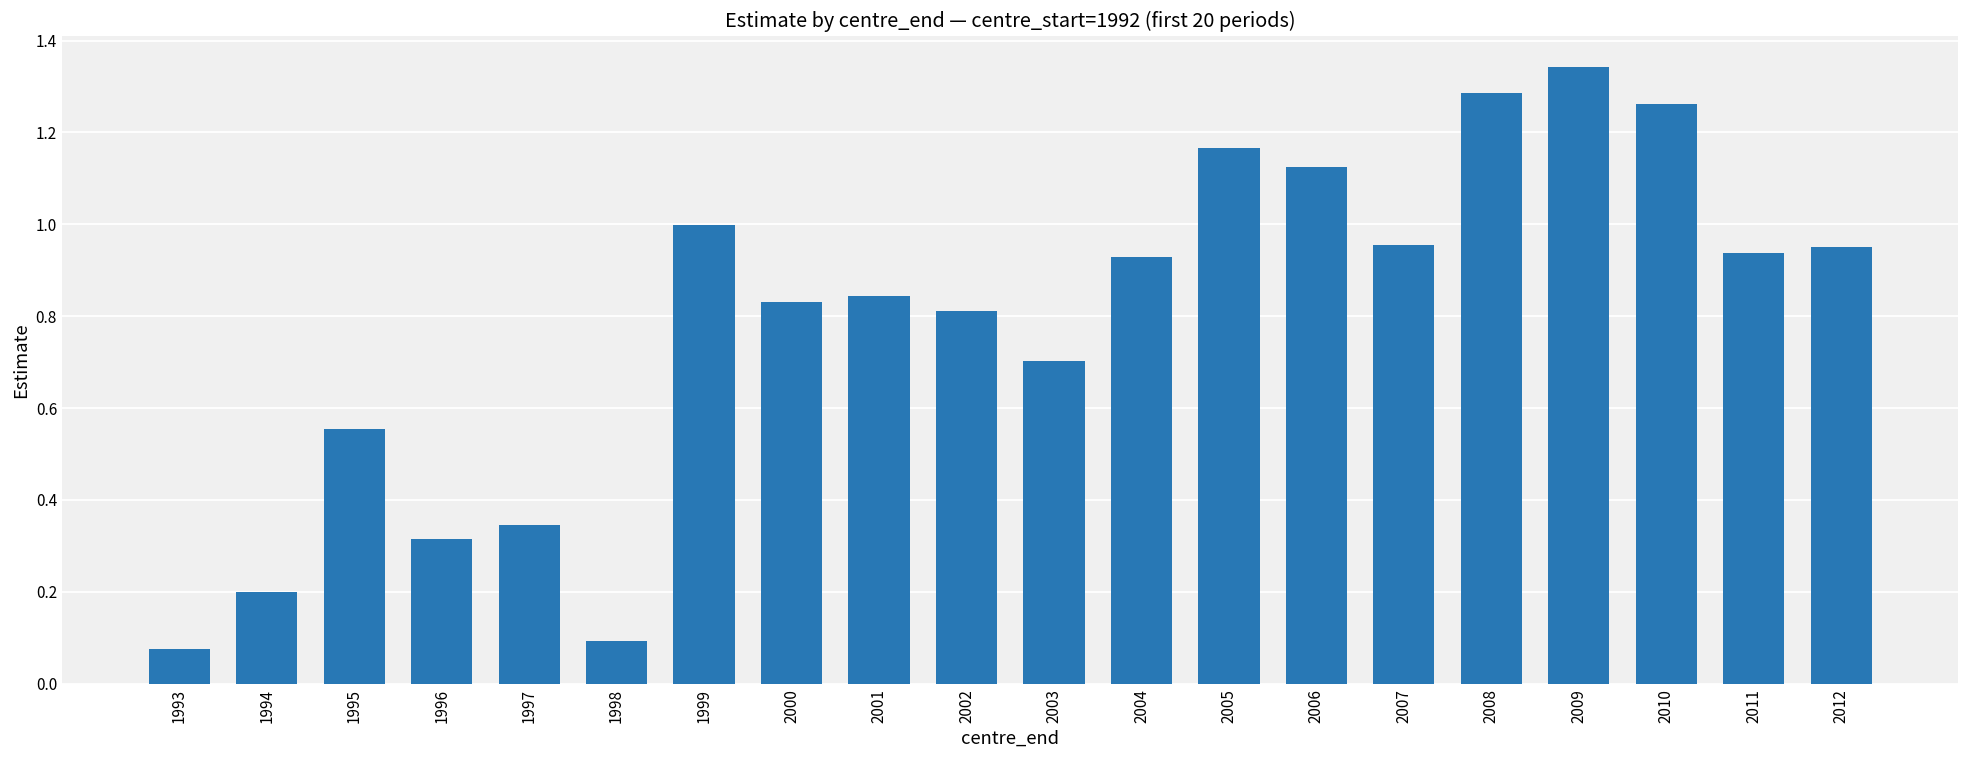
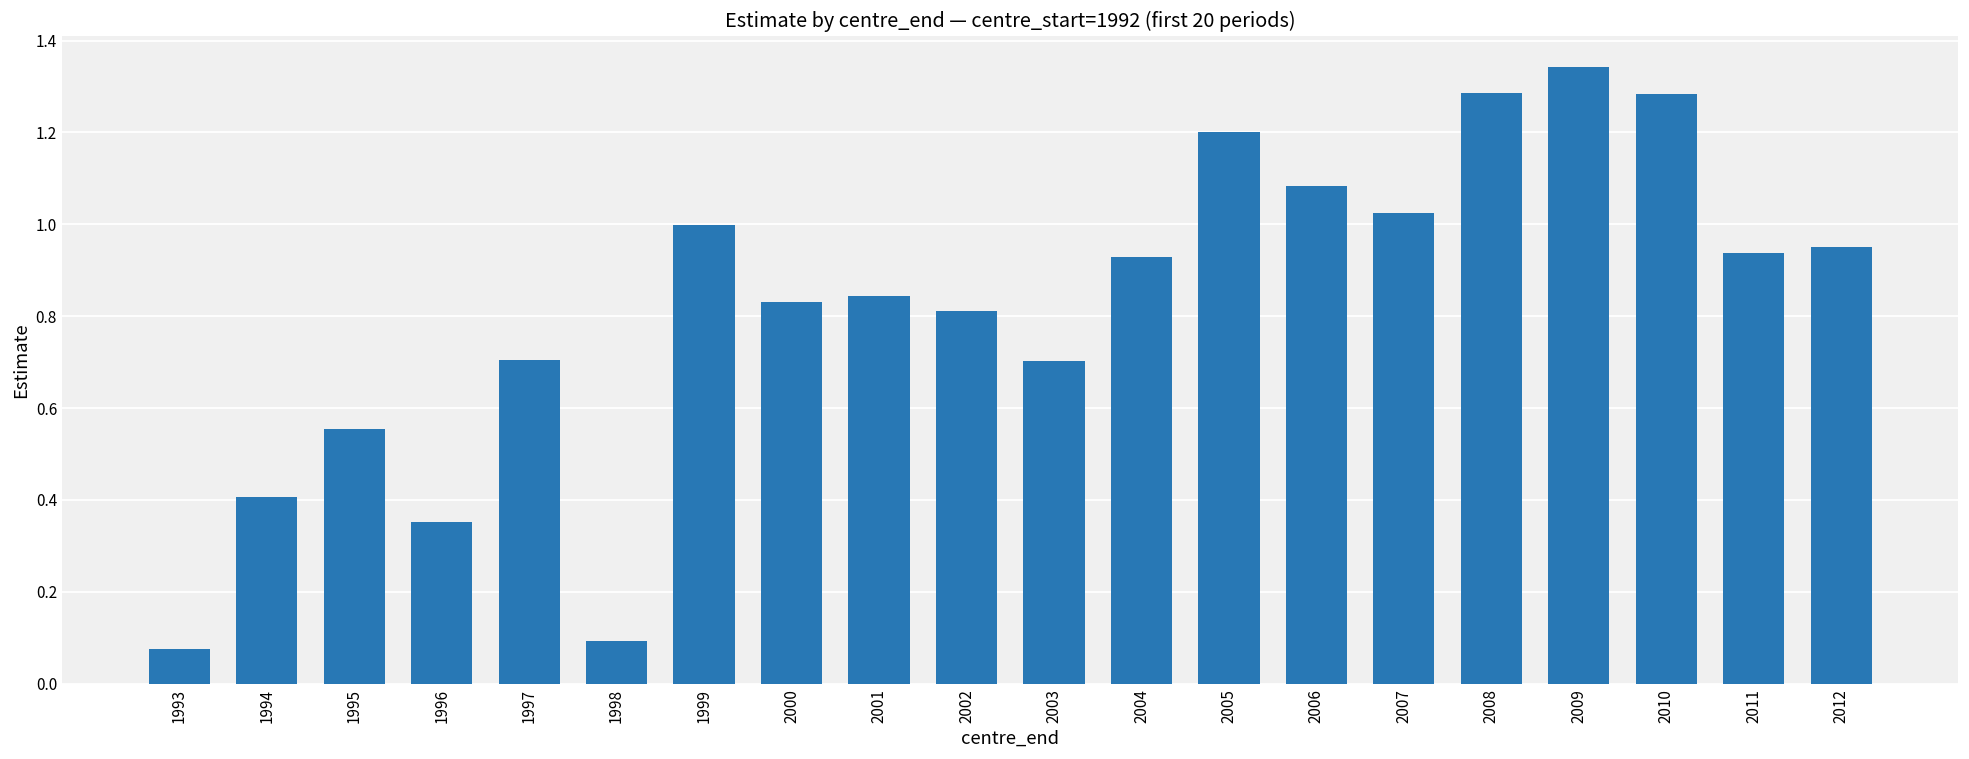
1994: 0.20 -> 0.41
1996: 0.32 -> 0.35
1997: 0.35 -> 0.70
2005: 1.17 -> 1.20
2006: 1.13 -> 1.08
2007: 0.96 -> 1.03
2010: 1.26 -> 1.28
